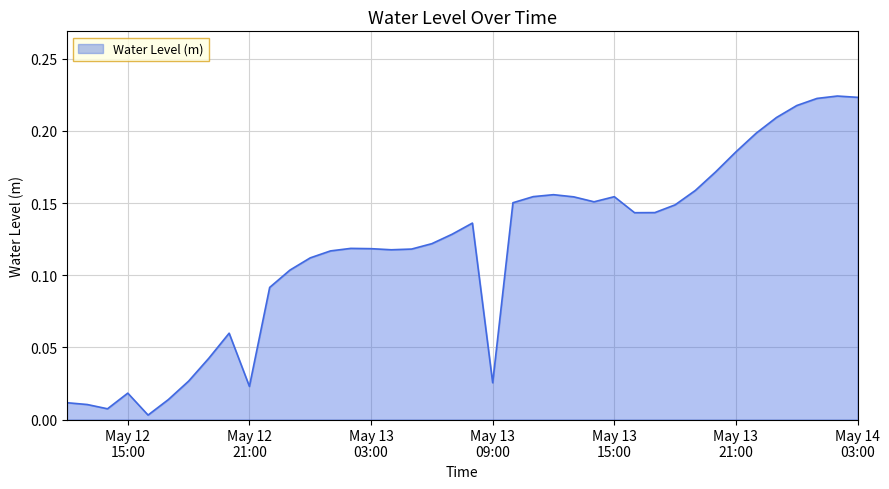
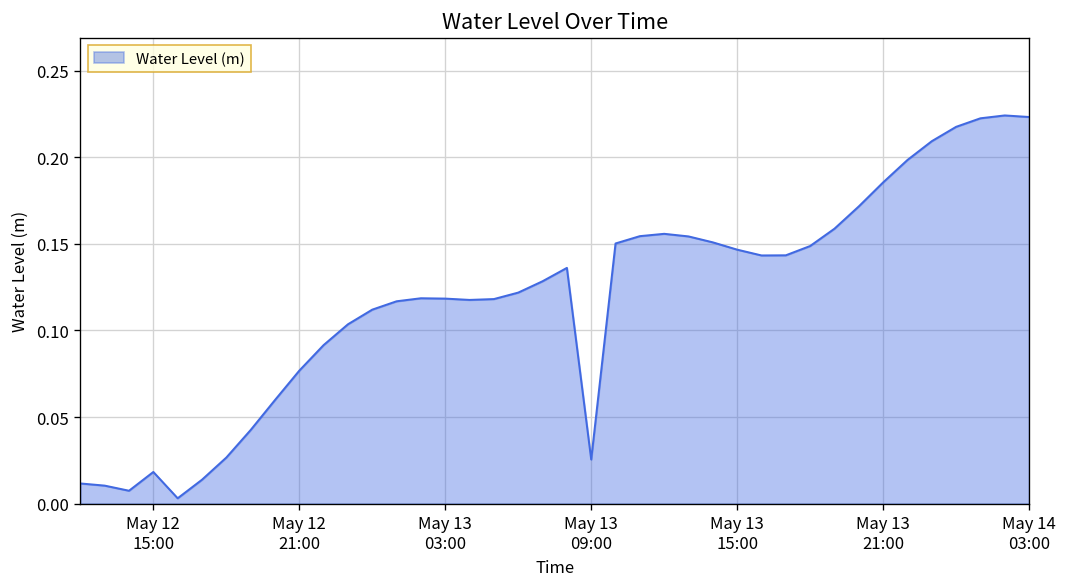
May 12 21:00: 0.023 -> 0.077
May 13 15:00: 0.154 -> 0.147
